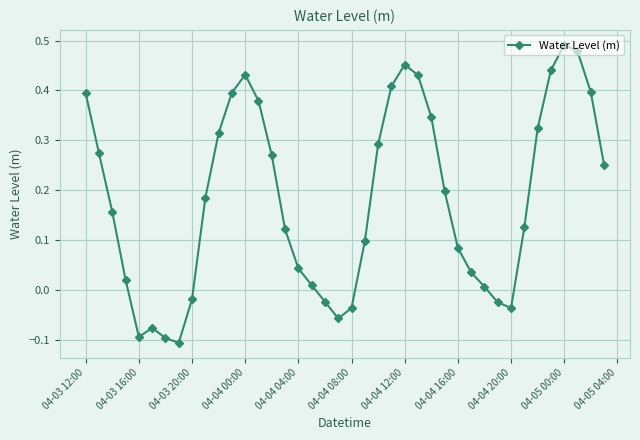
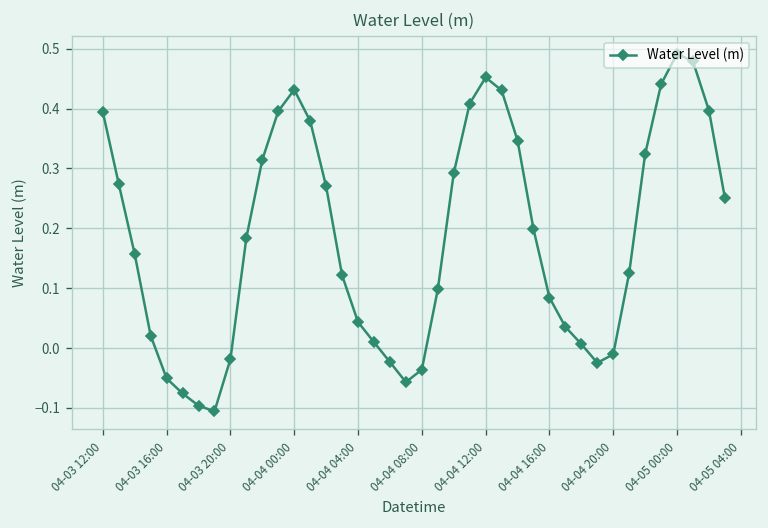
04-03 16:00: -0.09 -> -0.05
04-04 20:00: -0.04 -> -0.01
